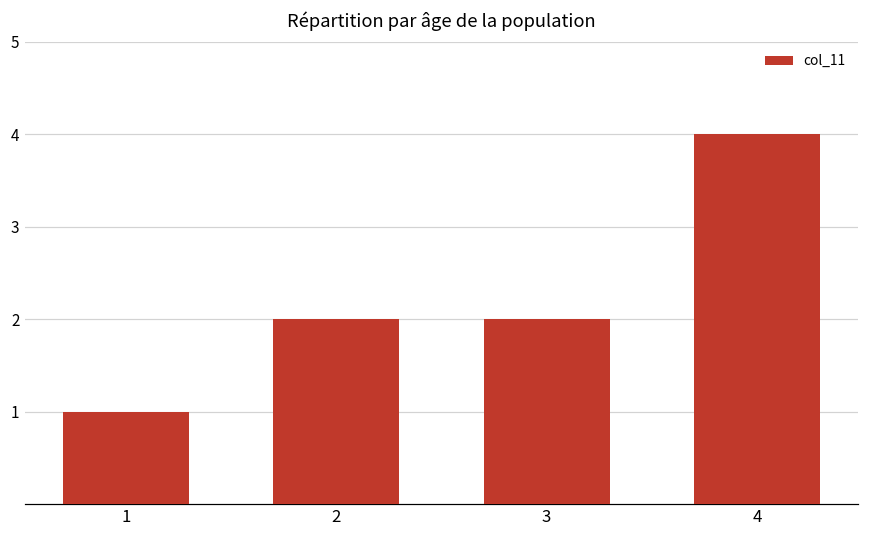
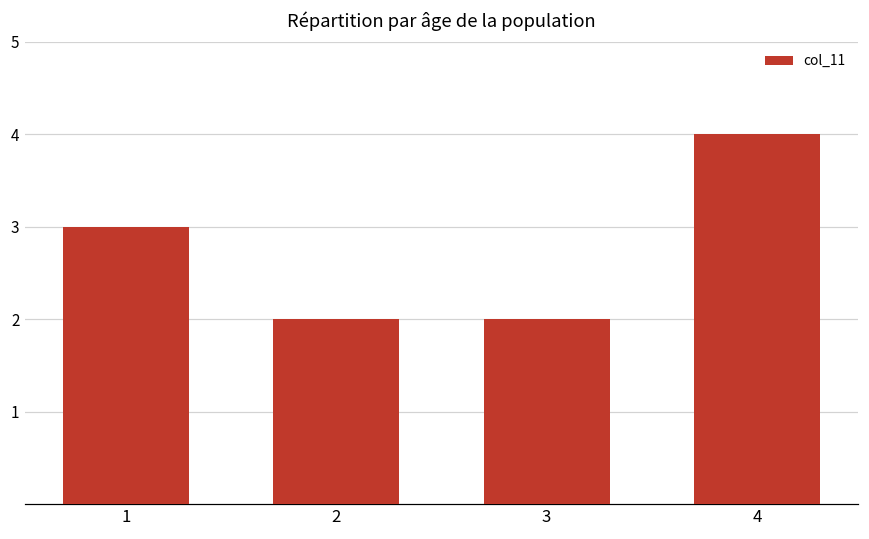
1: 1 -> 3
